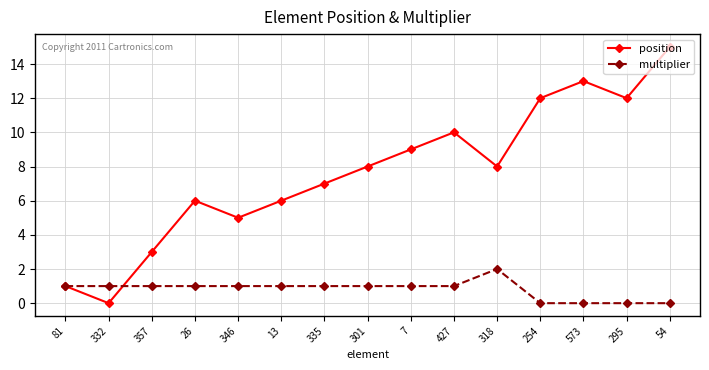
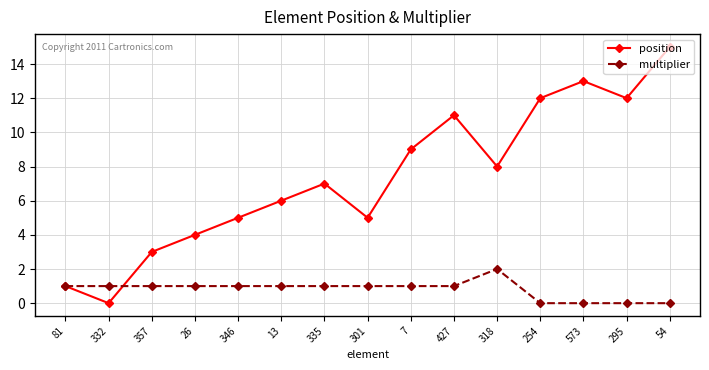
position, 26: 6 -> 4
position, 301: 8 -> 5
position, 427: 10 -> 11
